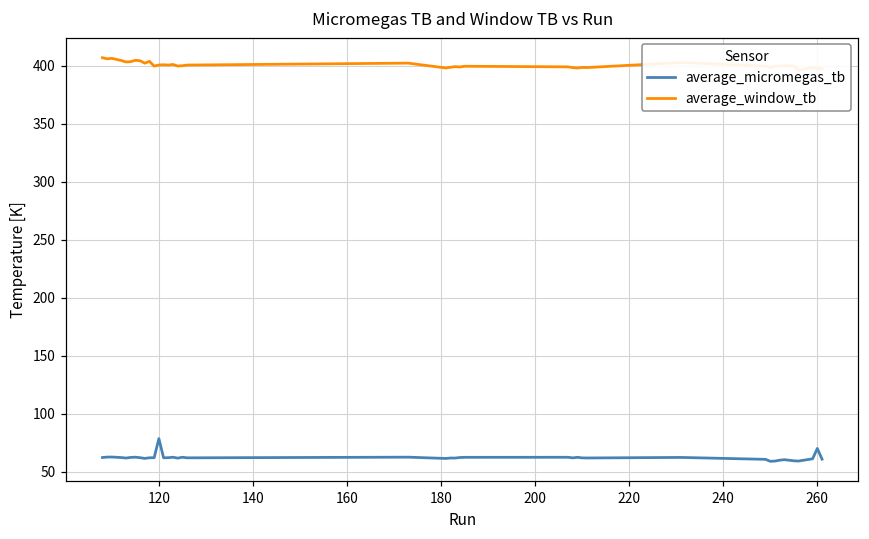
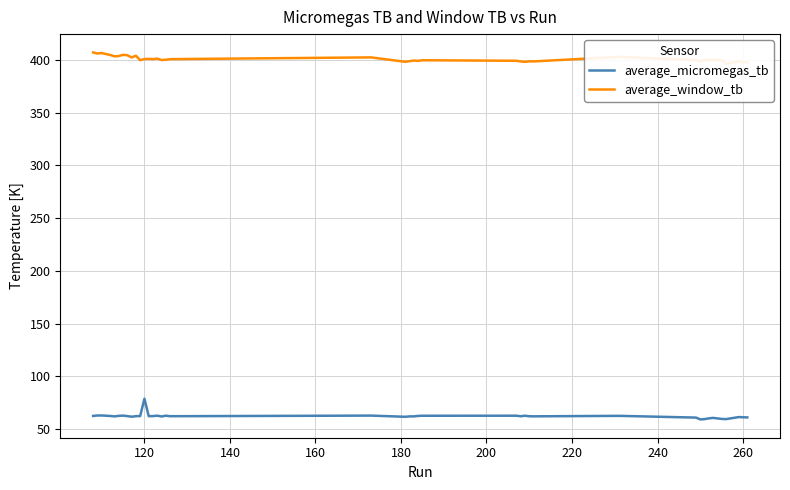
average_micromegas_tb, 260: 70 -> 61
